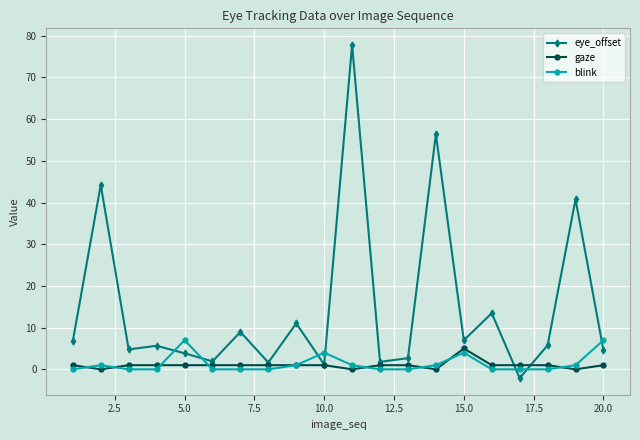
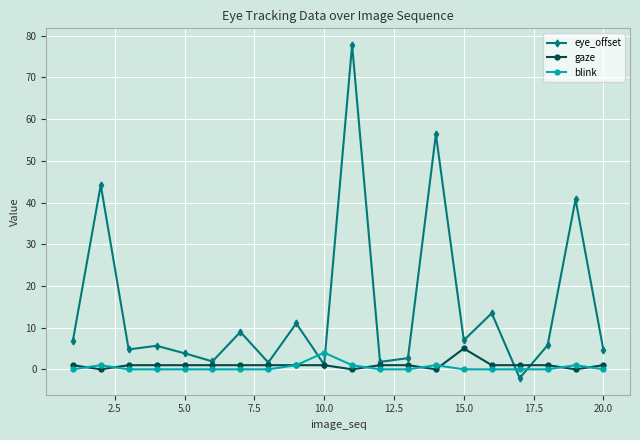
blink, 5.0: 7 -> 0
blink, 15.0: 4 -> 0
blink, 20.0: 7 -> 0
